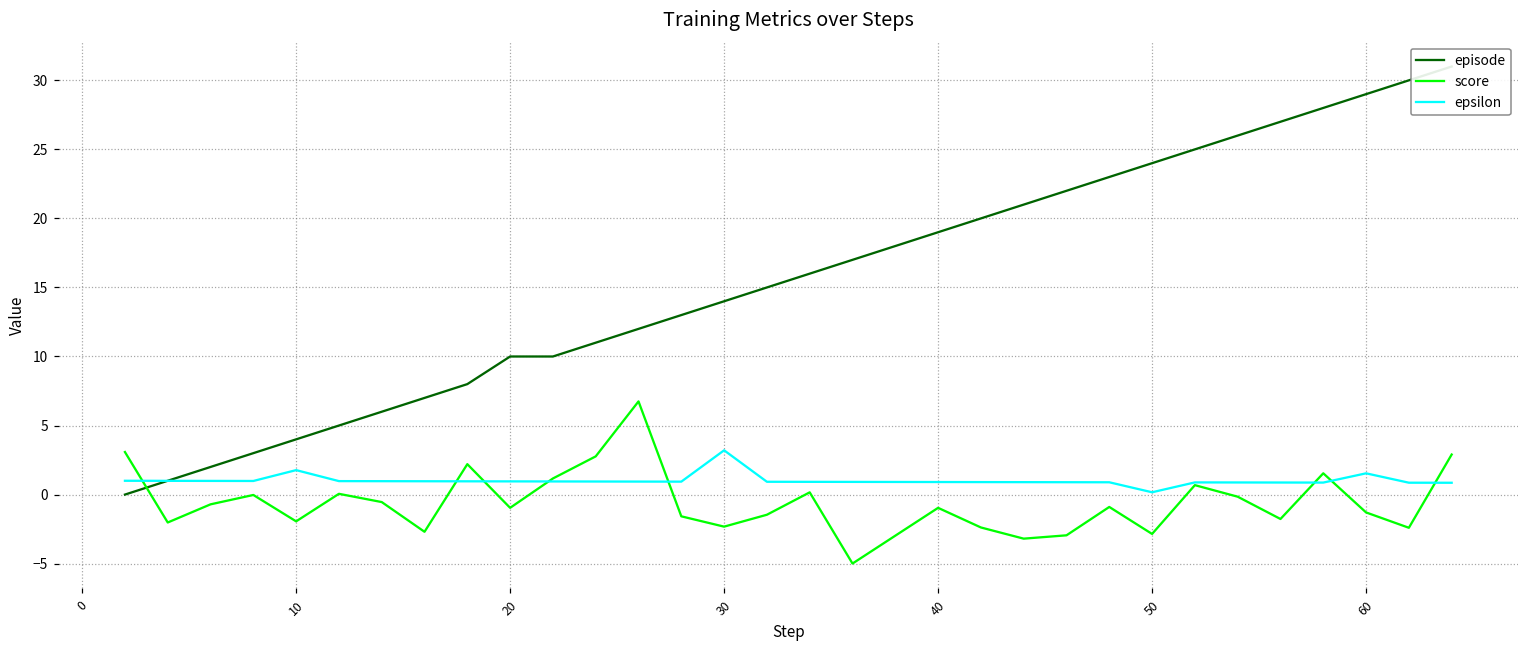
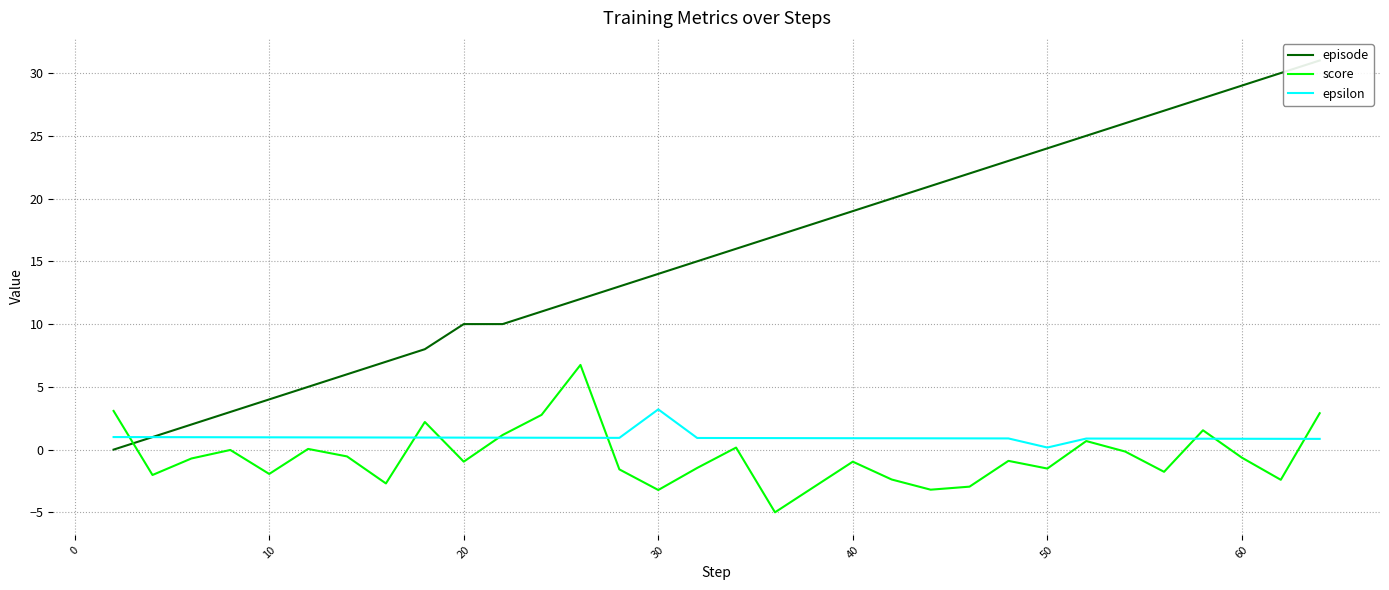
epsilon, 10: 1.8 -> 1.0
score, 30: -2.3 -> -3.2
score, 50: -2.9 -> -1.5
score, 60: -1.3 -> -0.6
epsilon, 60: 1.5 -> 0.9
